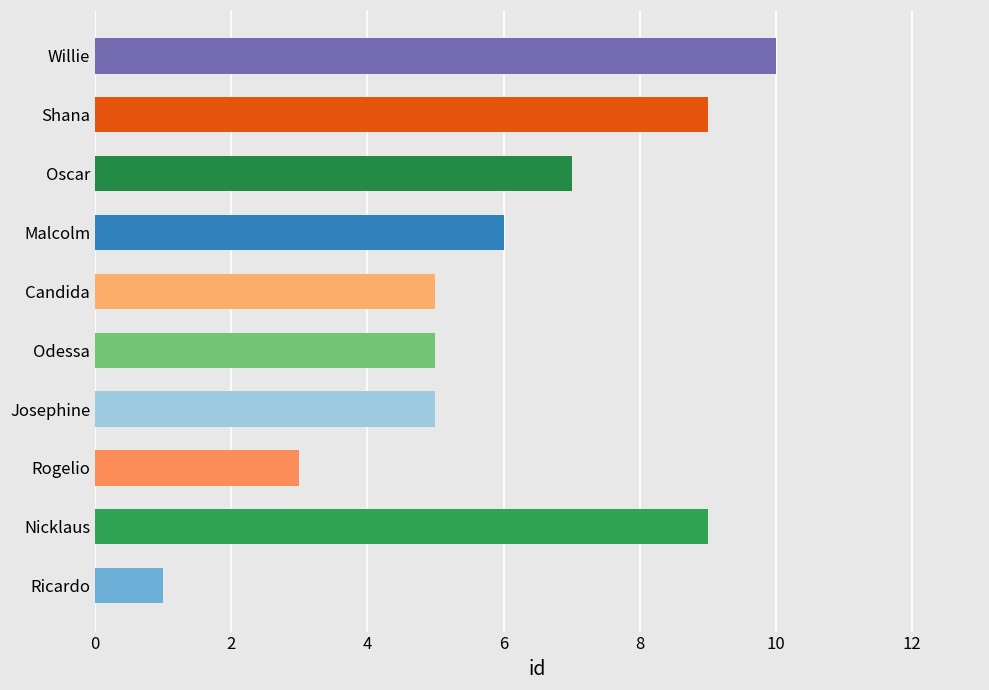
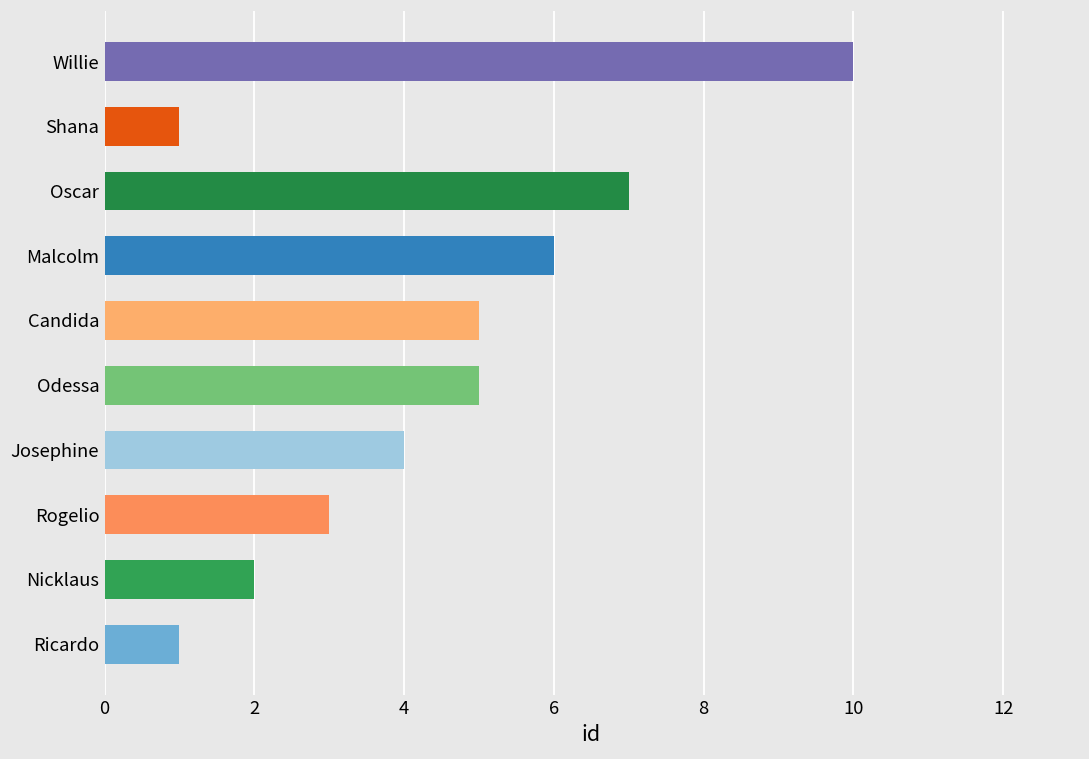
Shana: 9 -> 1
Josephine: 5 -> 4
Nicklaus: 9 -> 2
